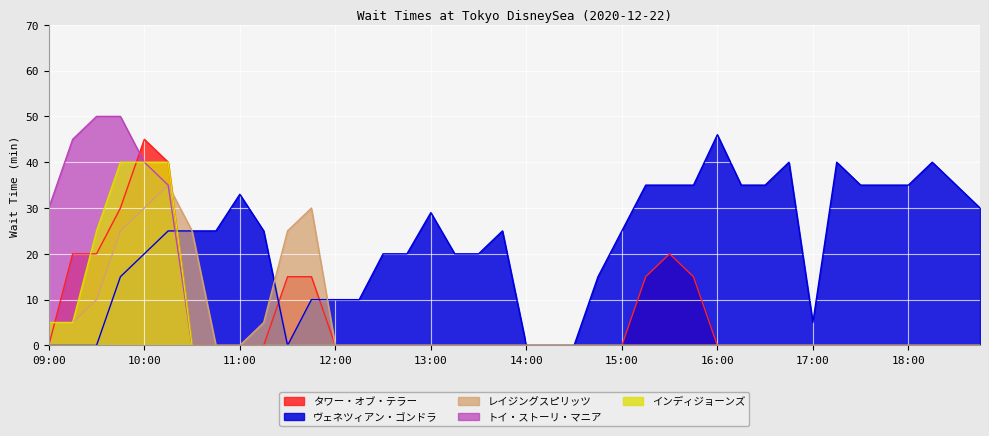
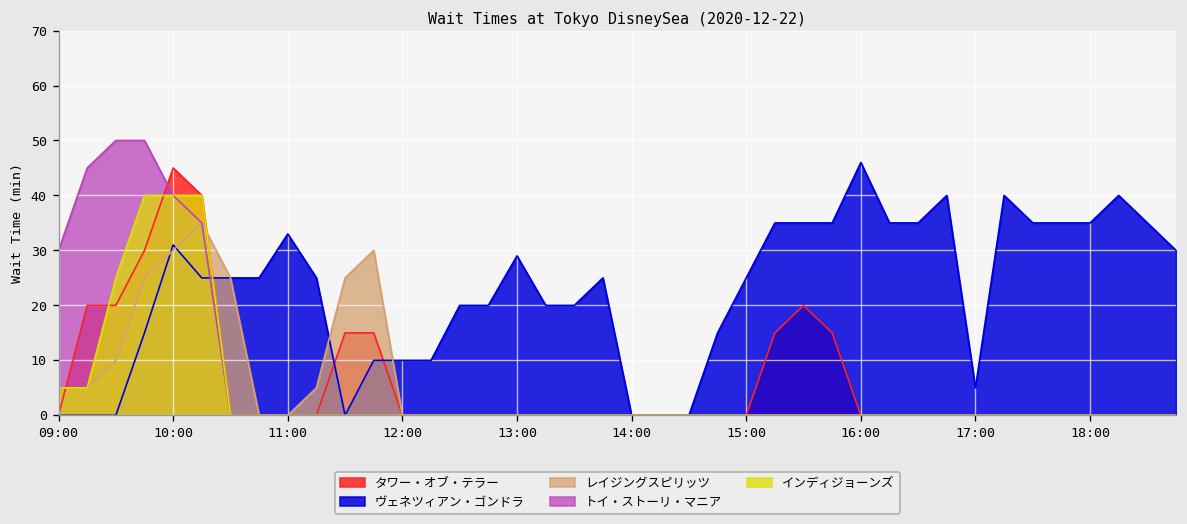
ヴェネツィアン・ゴンドラ, 10:00: 20 -> 31
